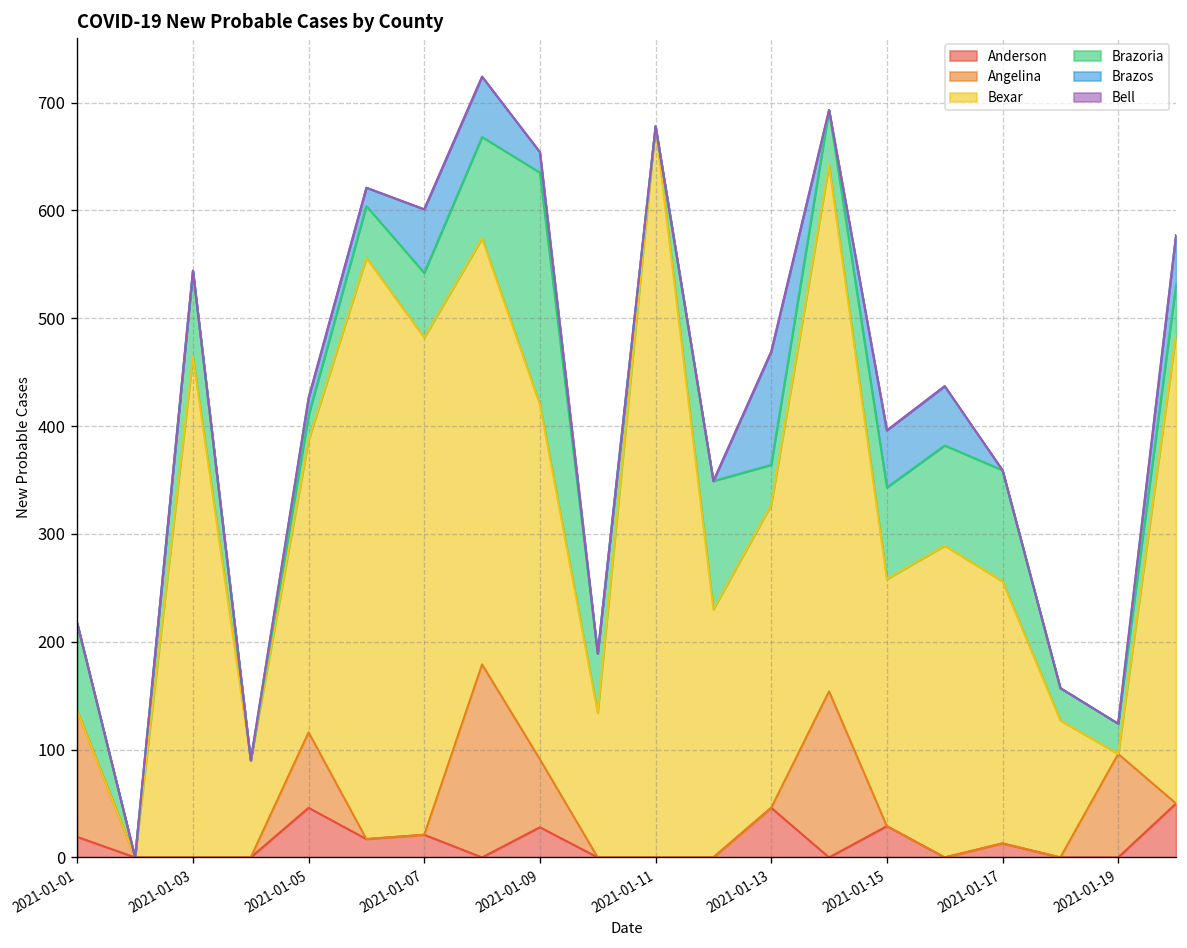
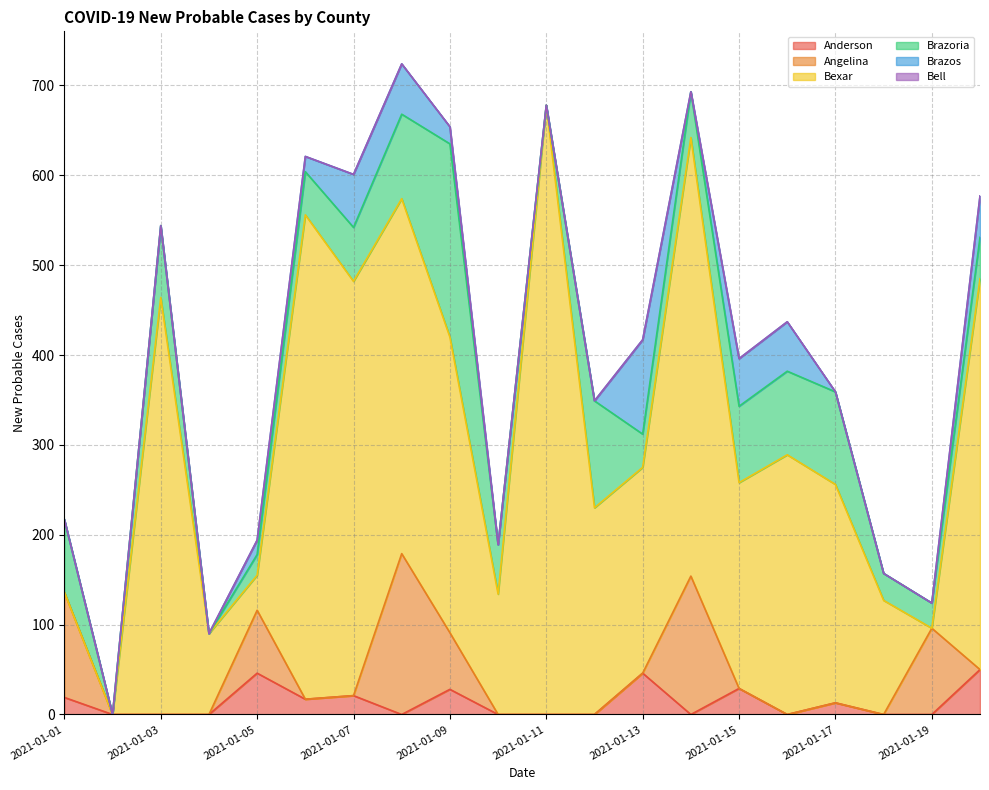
Bexar, 2021-01-05: 270 -> 40
Bexar, 2021-01-13: 280 -> 230
